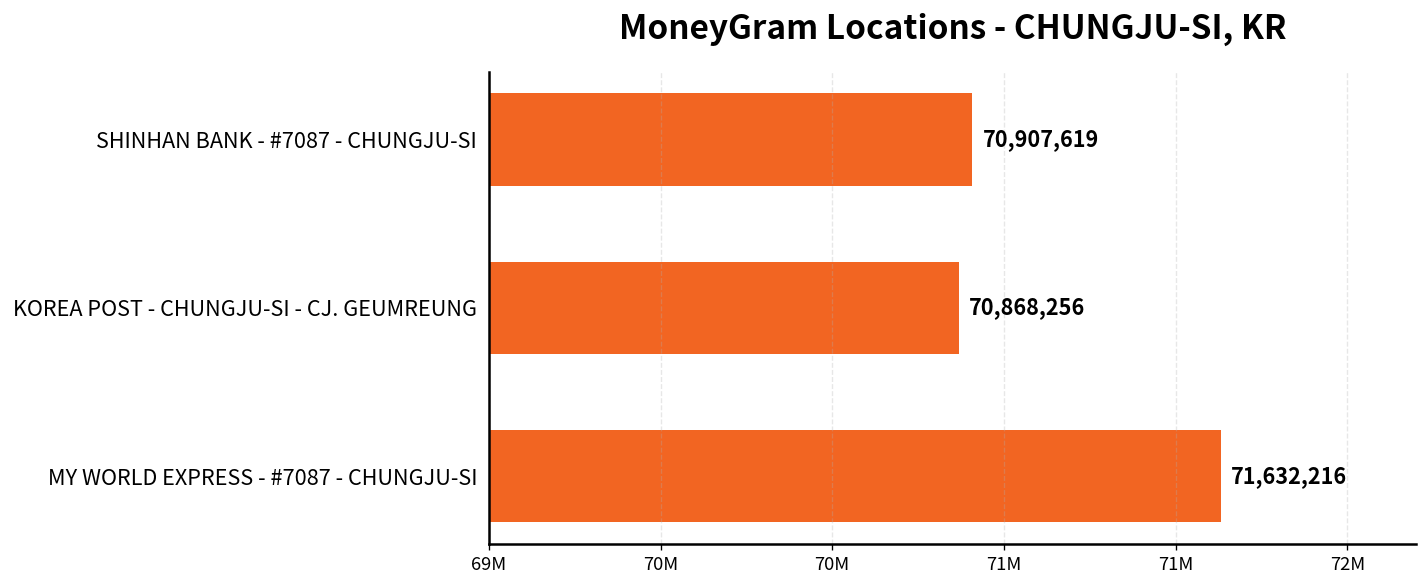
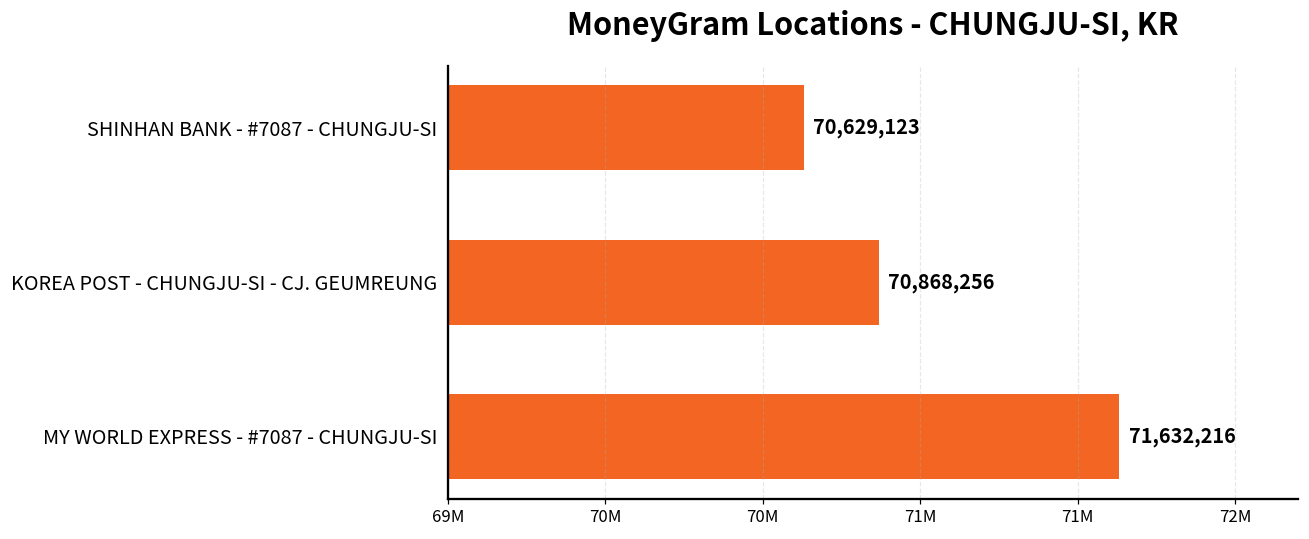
SHINHAN BANK - #7087 - CHUNGJU-SI: 70,907,619 -> 70,629,123
